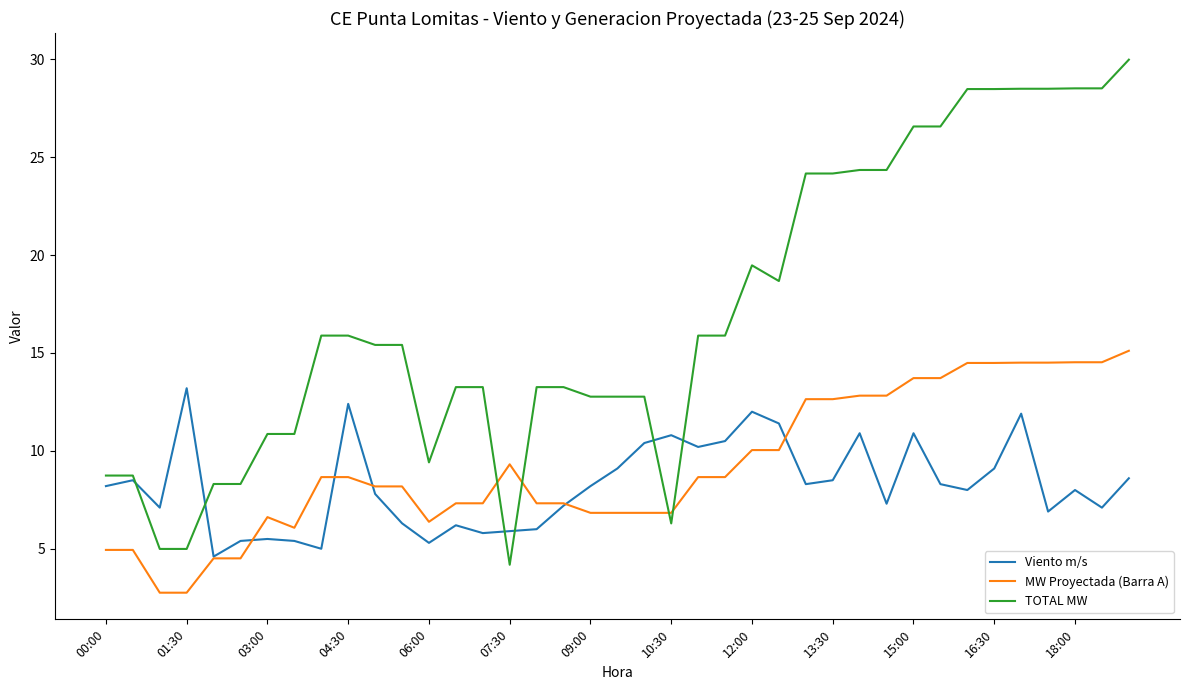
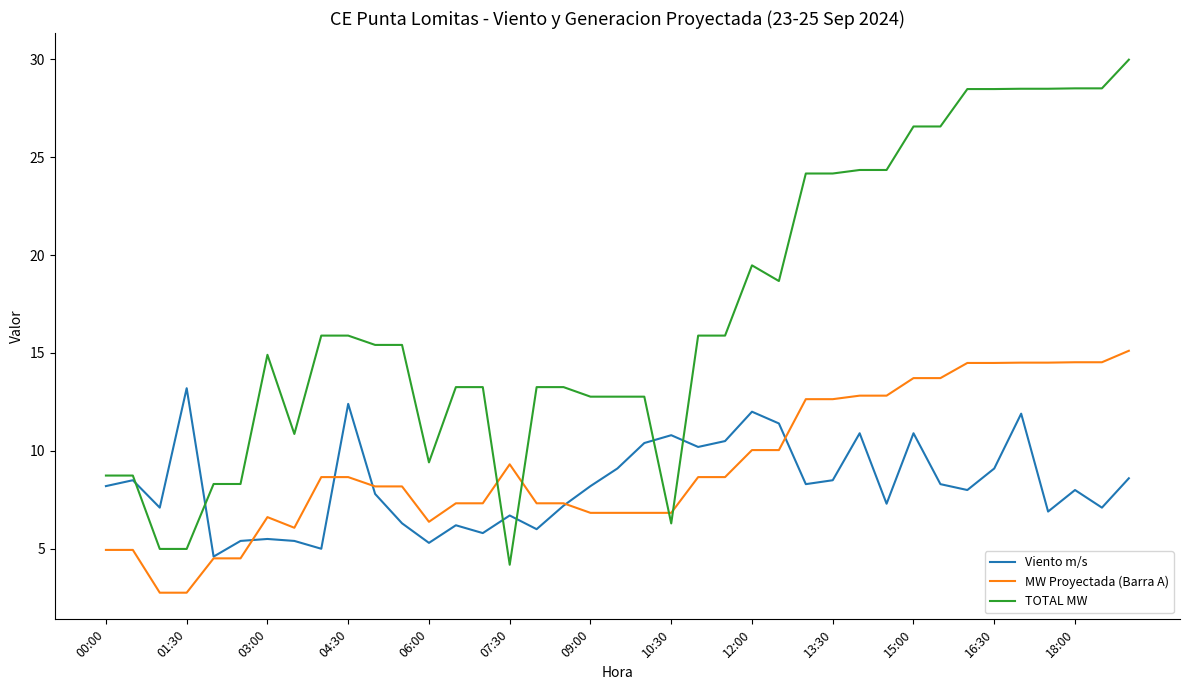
TOTAL MW, 03:00: 10.9 -> 14.9
Viento m/s, 07:30: 5.9 -> 6.7
